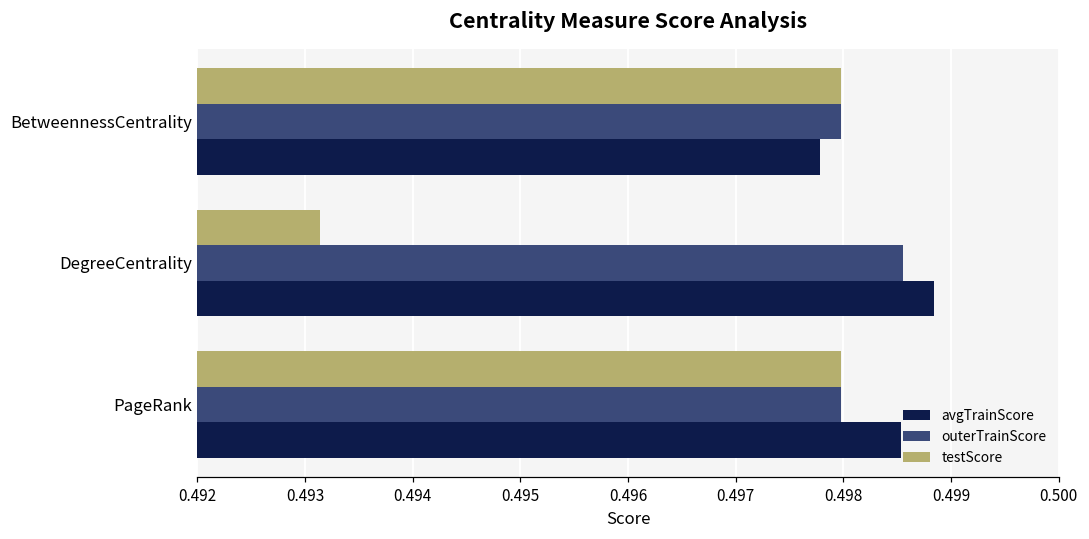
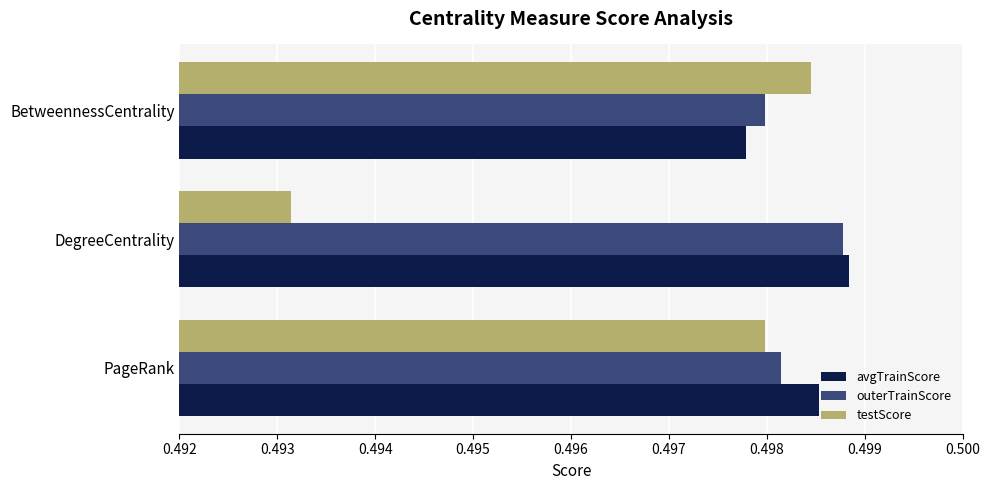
testScore, BetweennessCentrality: 0.4980 -> 0.4985
outerTrainScore, DegreeCentrality: 0.4986 -> 0.4988
outerTrainScore, PageRank: 0.4980 -> 0.4981
